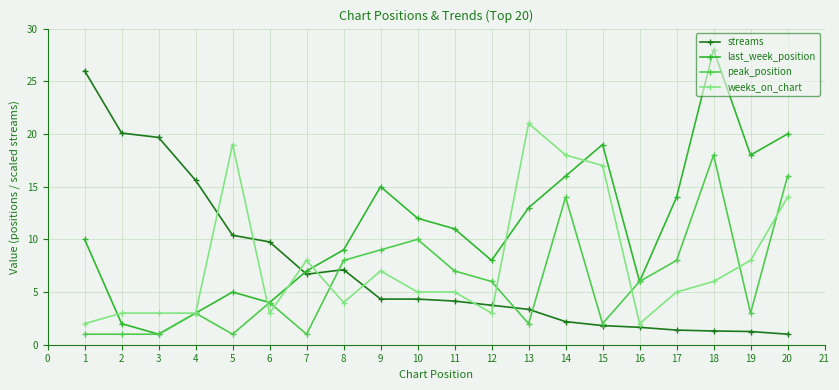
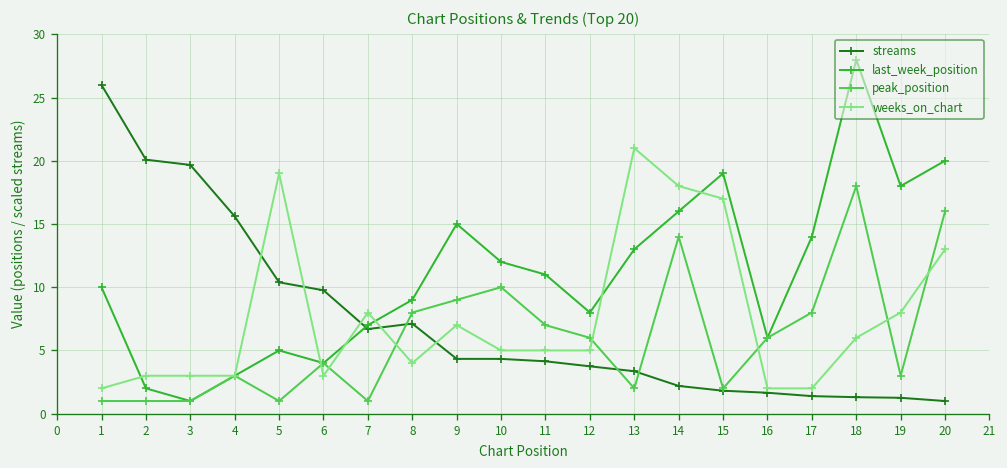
weeks_on_chart, 12: 3 -> 5
weeks_on_chart, 17: 5 -> 2
weeks_on_chart, 20: 14 -> 13
